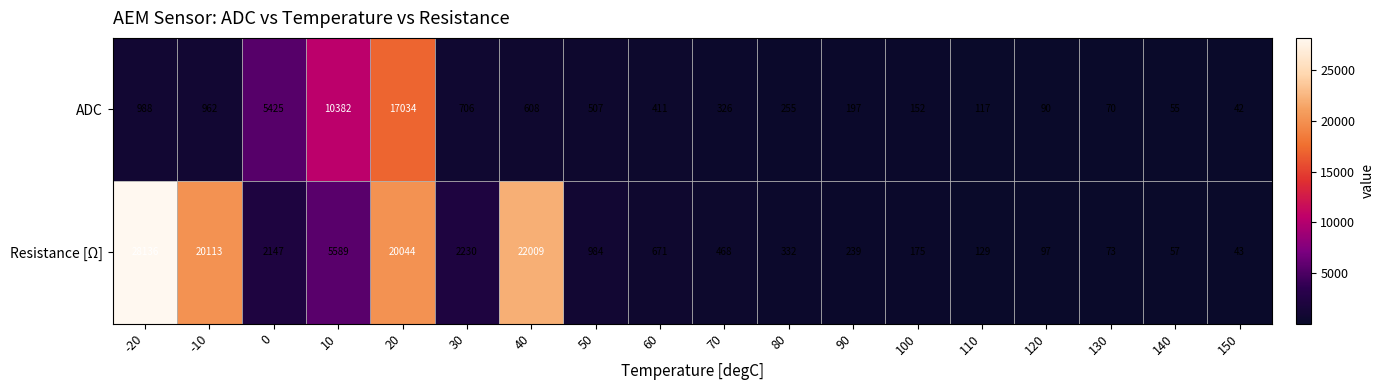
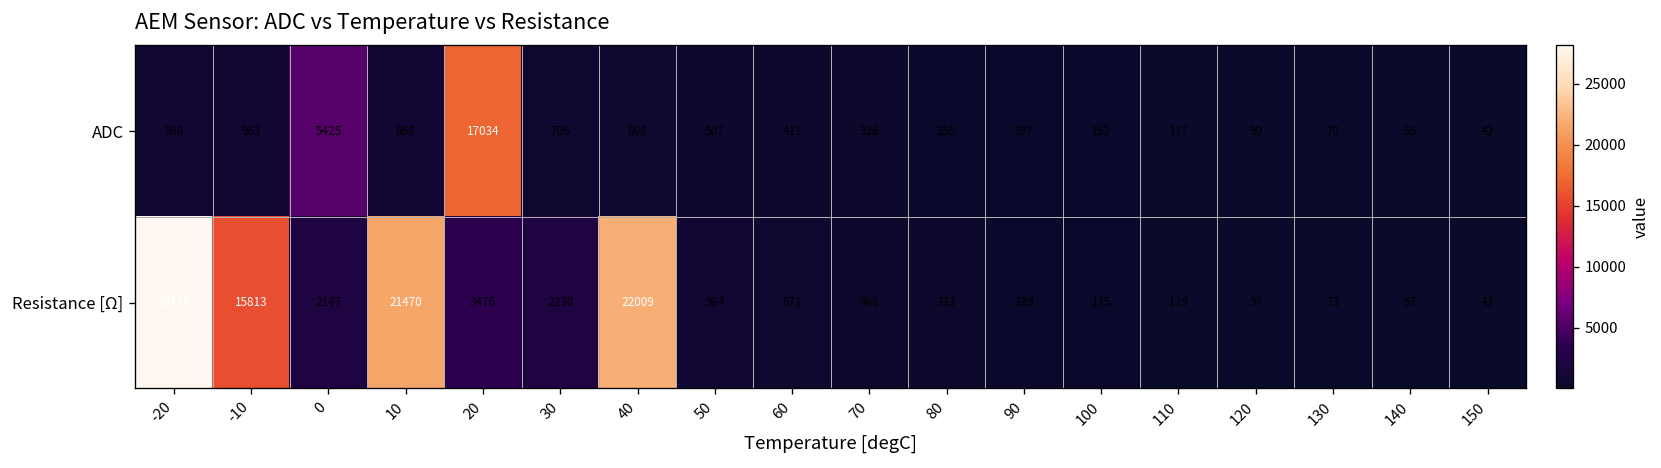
ADC, 10: 10382 -> 868
Resistance [Ω], -10: 20113 -> 15813
Resistance [Ω], 10: 5589 -> 21470
Resistance [Ω], 20: 20044 -> 3476
